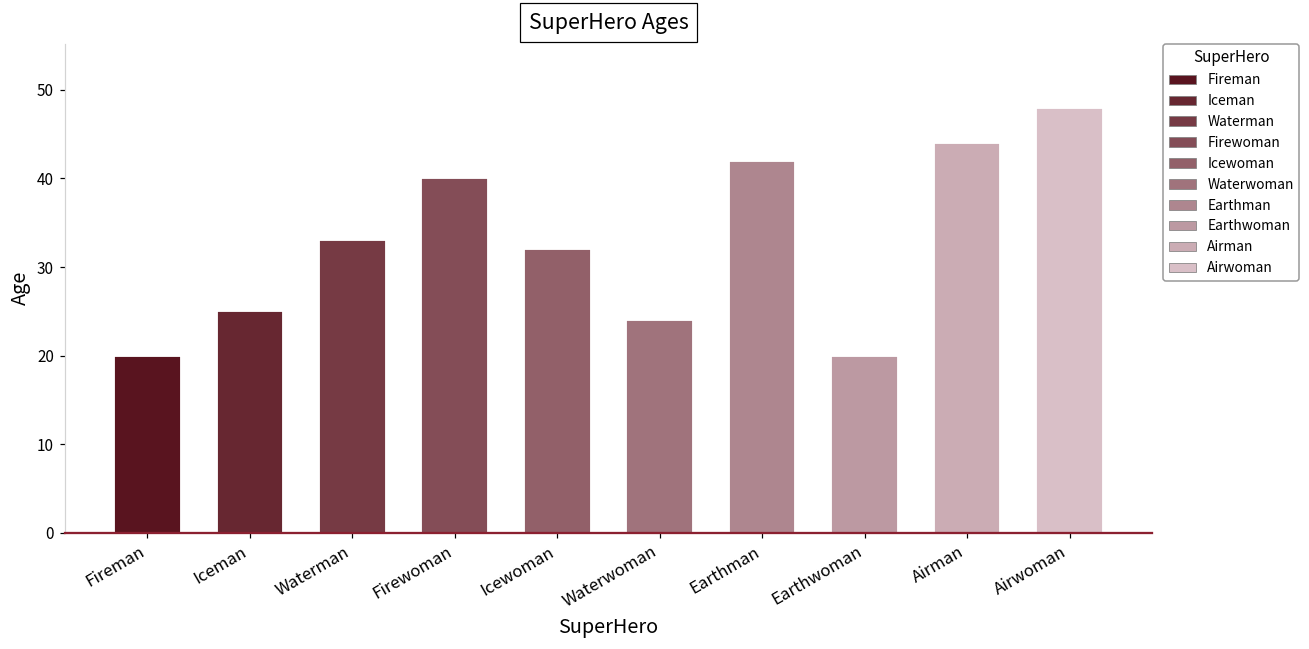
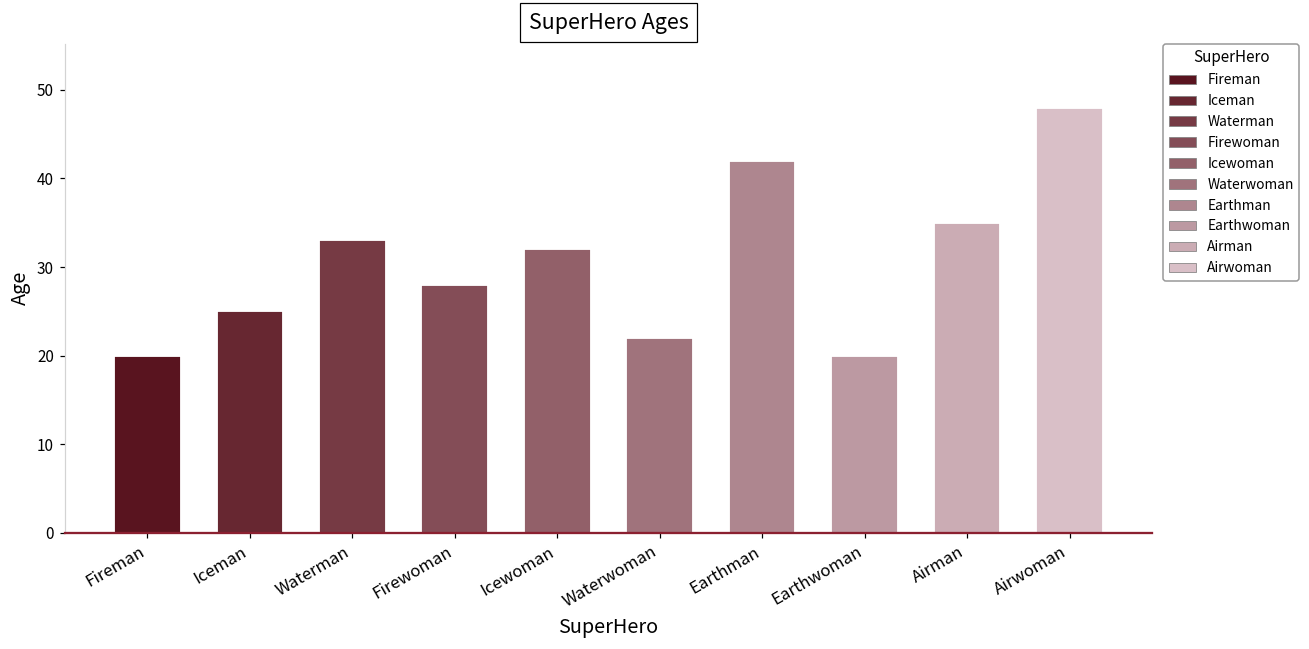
Firewoman: 40 -> 28
Waterwoman: 24 -> 22
Airman: 44 -> 35
